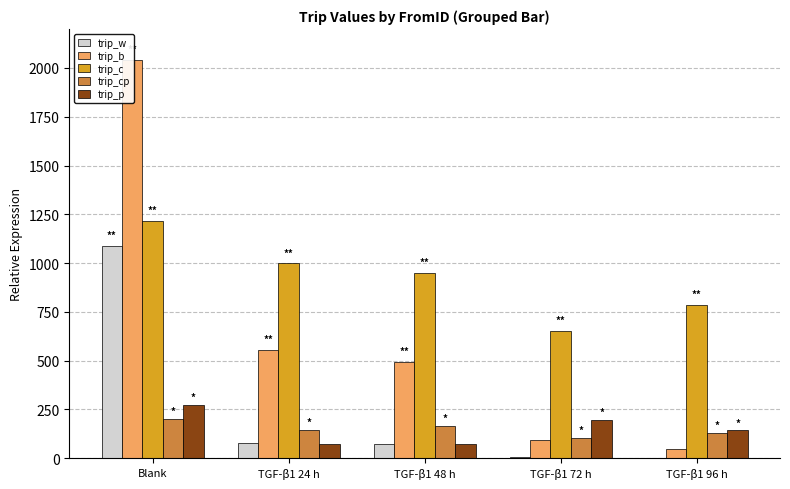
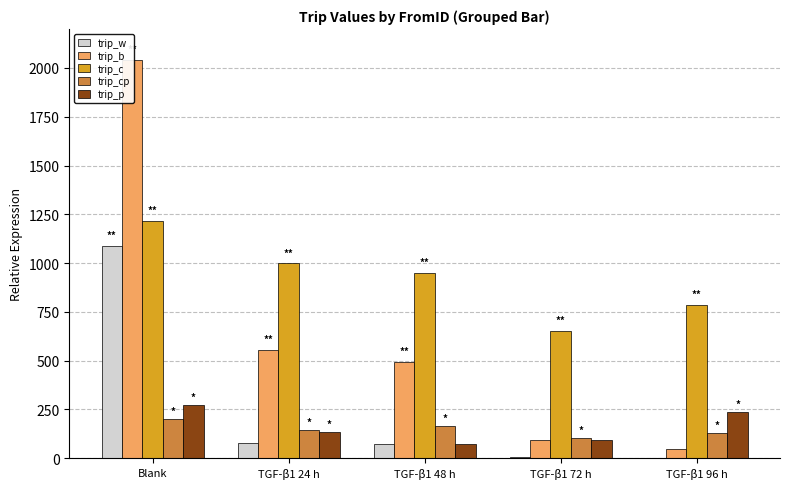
trip_p, TGF-β1 24 h: 70 -> 140
trip_p, TGF-β1 72 h: 200 -> 100
trip_p, TGF-β1 96 h: 140 -> 240
